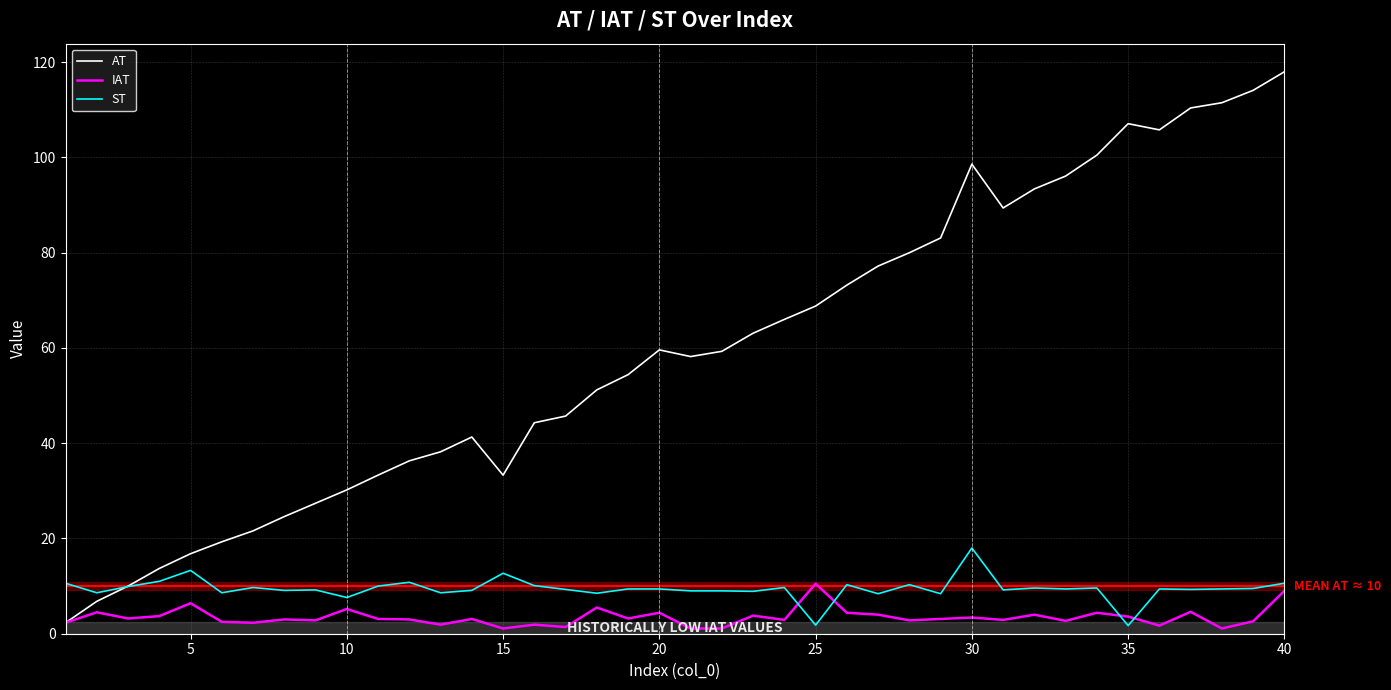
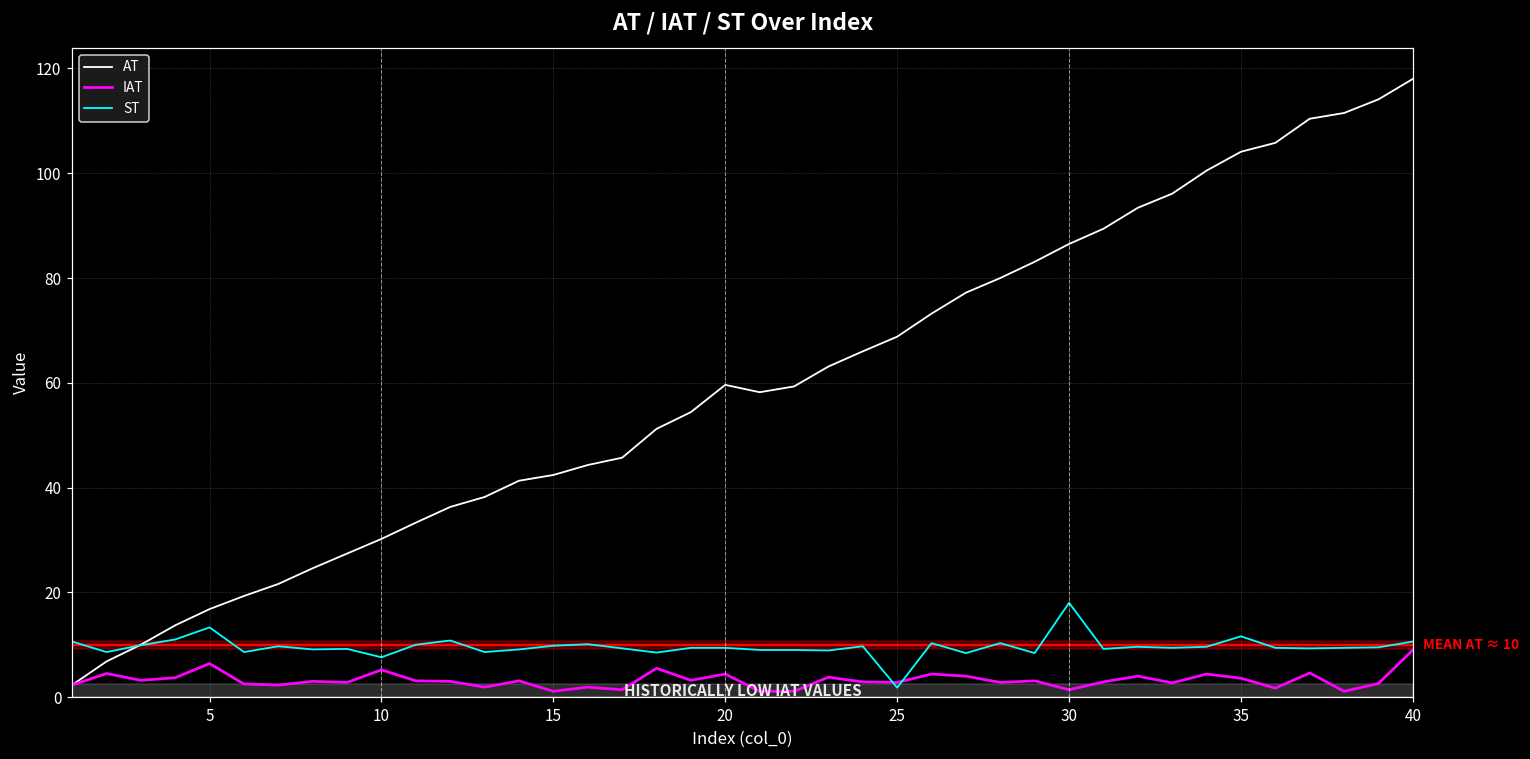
AT, 15: 33 -> 42
ST, 15: 13 -> 10
IAT, 25: 11 -> 3
AT, 30: 99 -> 87
IAT, 30: 3 -> 1
AT, 35: 107 -> 104
ST, 35: 2 -> 12
